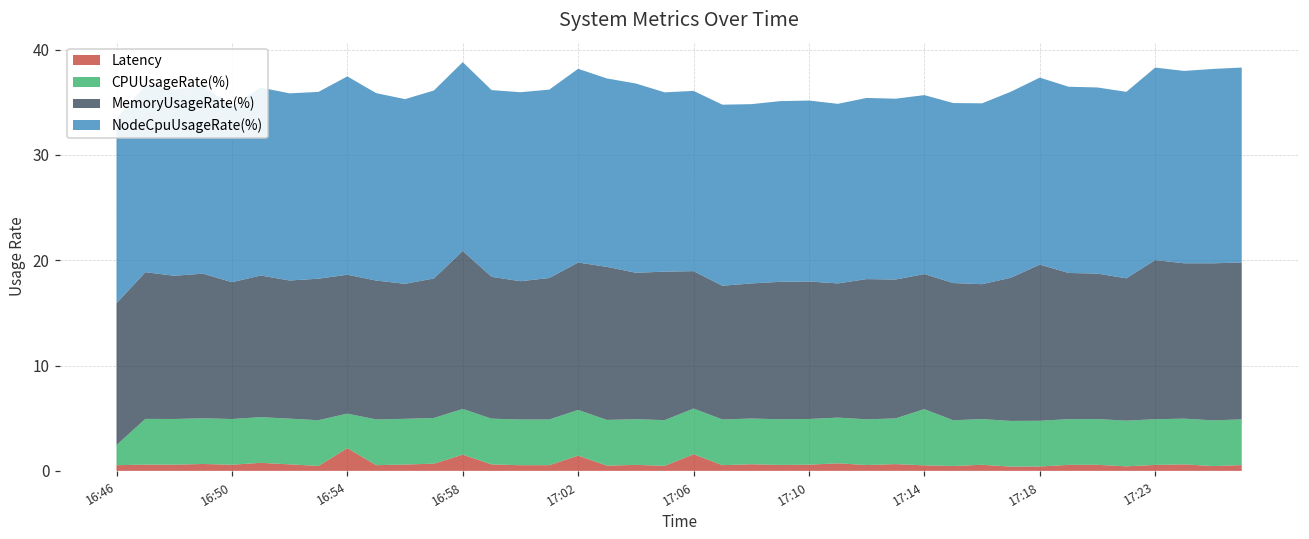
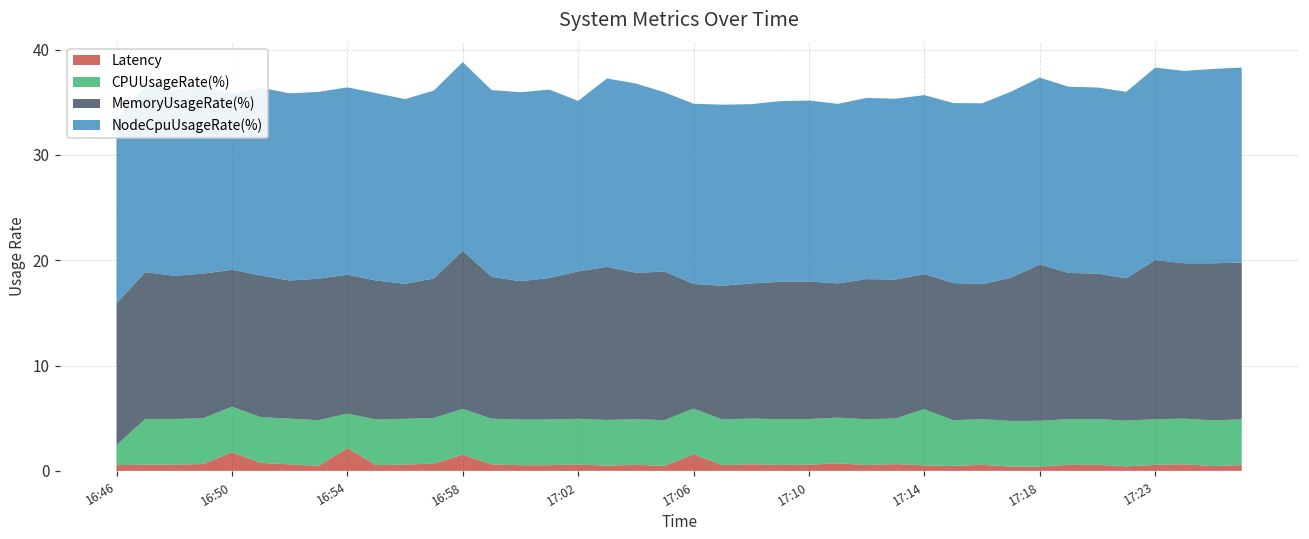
Latency, 16:50: 1 -> 2
NodeCpuUsageRate(%), 16:54: 19 -> 18
Latency, 17:02: 1.4 -> 0.6
NodeCpuUsageRate(%), 17:02: 18 -> 16
MemoryUsageRate(%), 17:06: 13 -> 12
